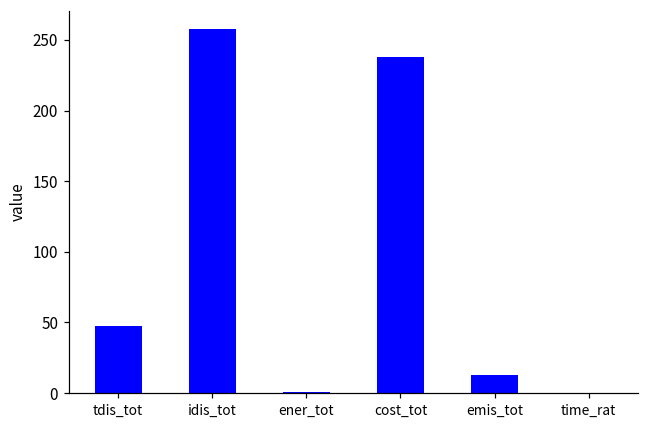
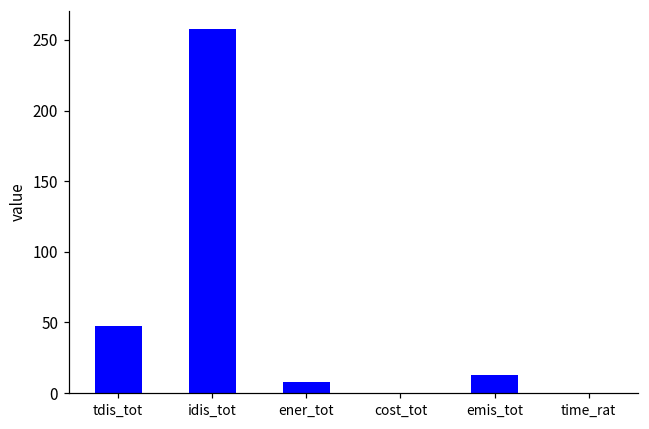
ener_tot: 1 -> 8
cost_tot: 238 -> 0
